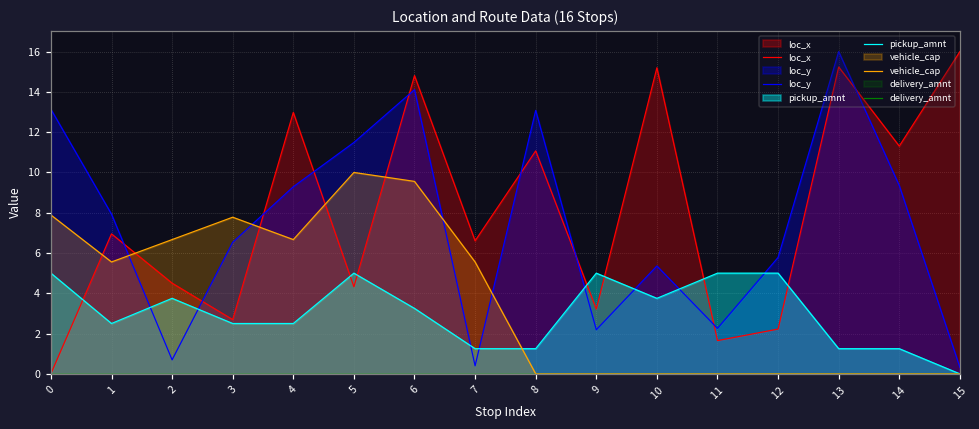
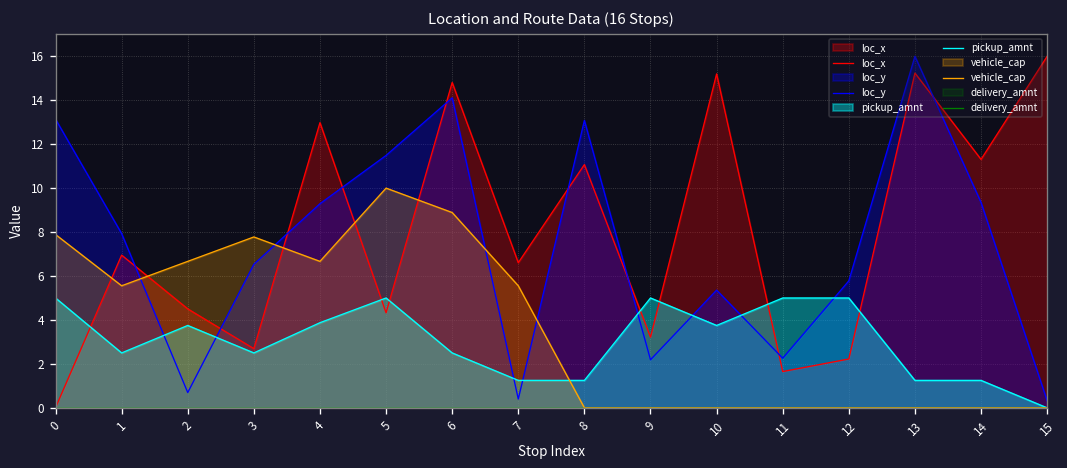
pickup_amnt, 4: 2.5 -> 3.9
pickup_amnt, 6: 3.3 -> 2.5
vehicle_cap, 6: 9.6 -> 8.9
